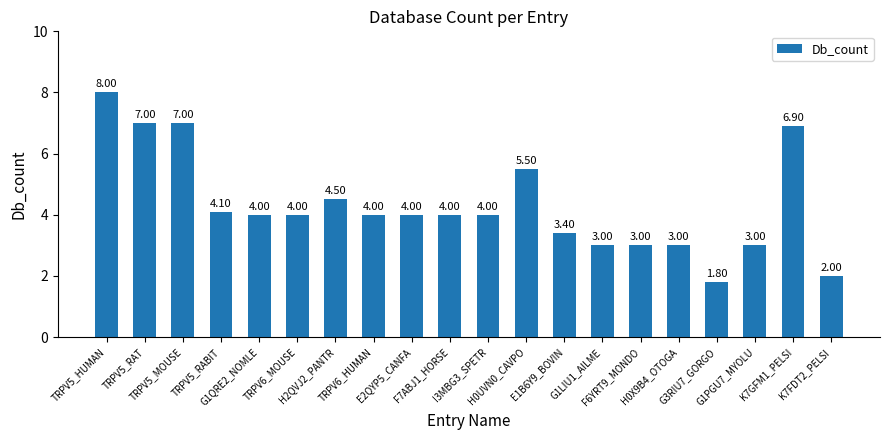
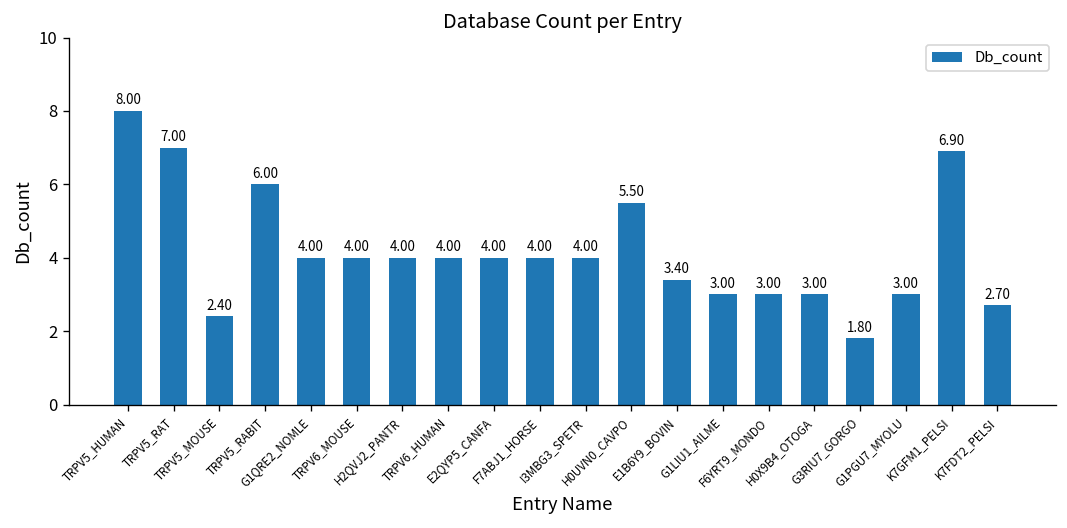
TRPV5_MOUSE: 7.00 -> 2.40
TRPV5_RABIT: 4.10 -> 6.00
H2QVJ2_PANTR: 4.50 -> 4.00
K7FDT2_PELSI: 2.00 -> 2.70
